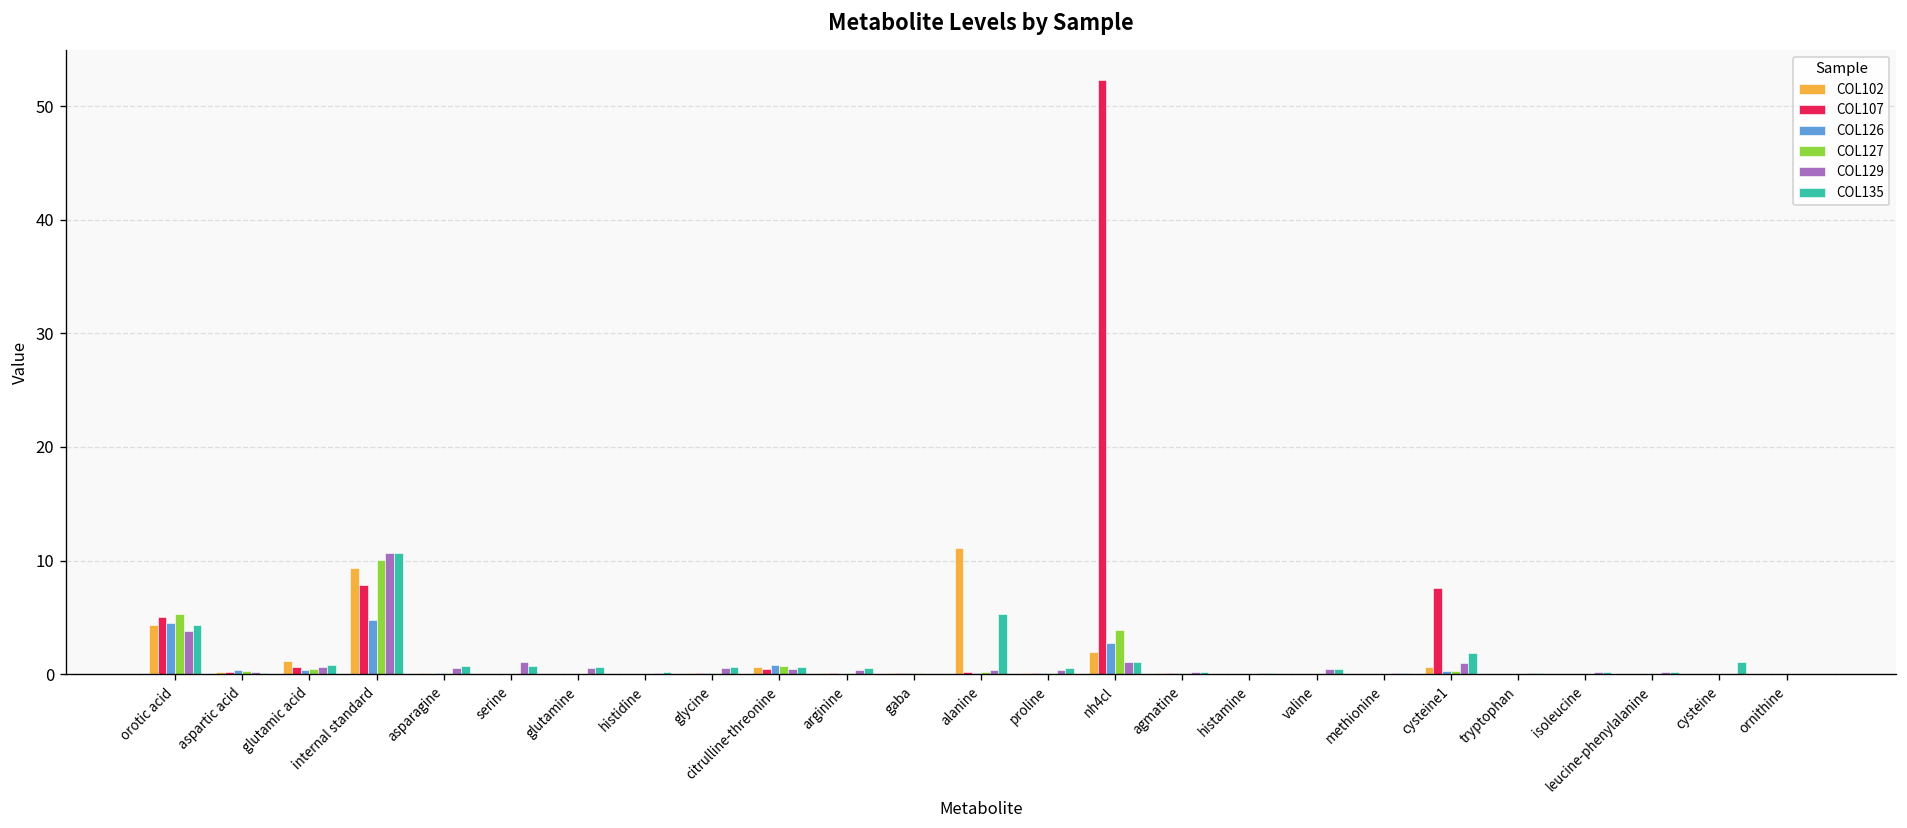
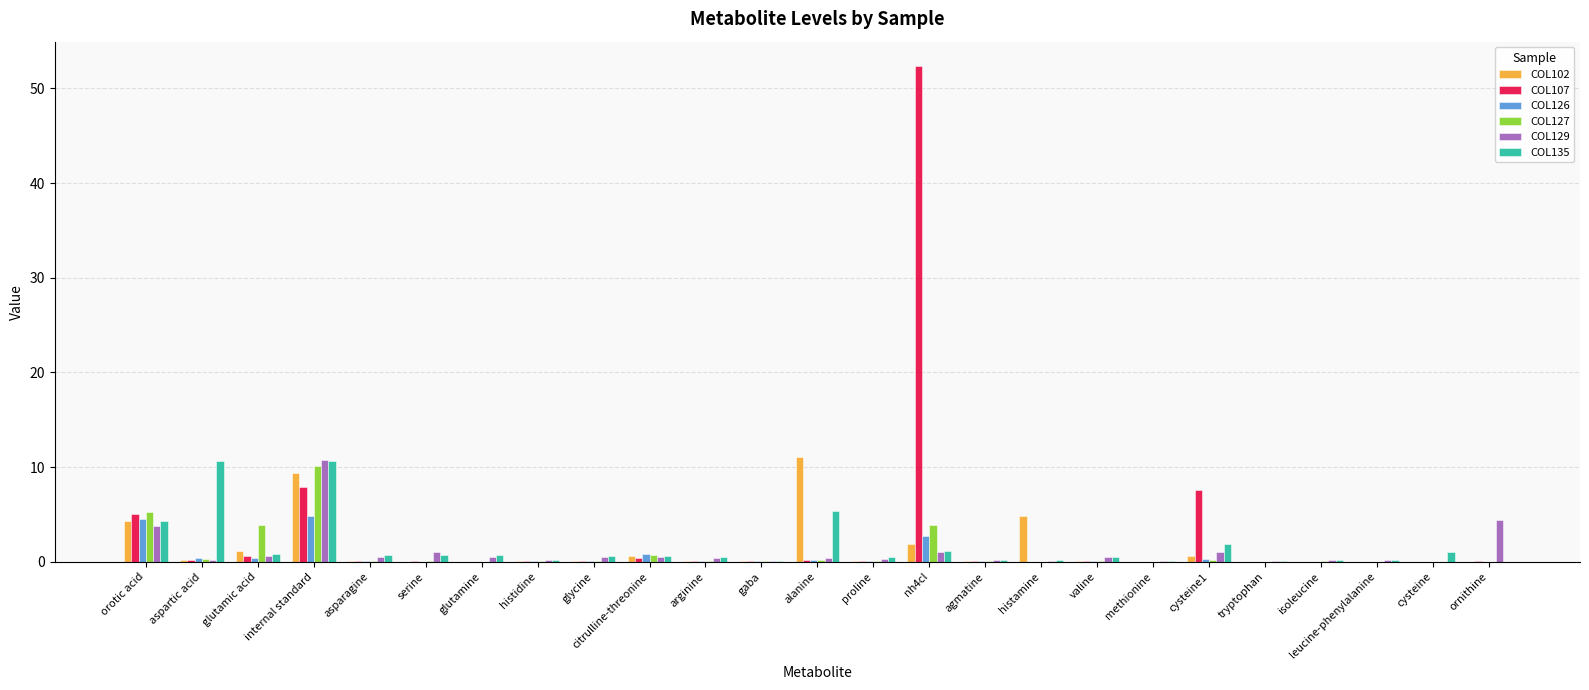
COL135, aspartic acid: 0 -> 11
COL127, glutamic acid: 0 -> 4
COL102, histamine: 0 -> 5
COL129, ornithine: 0 -> 4
